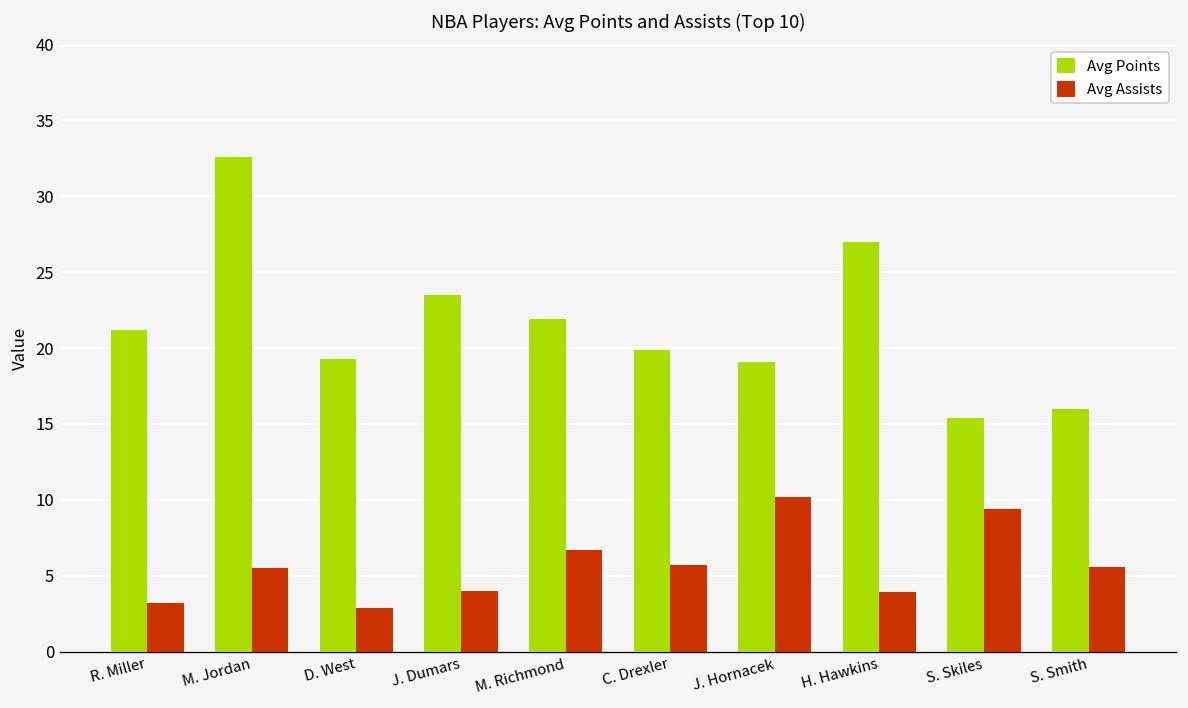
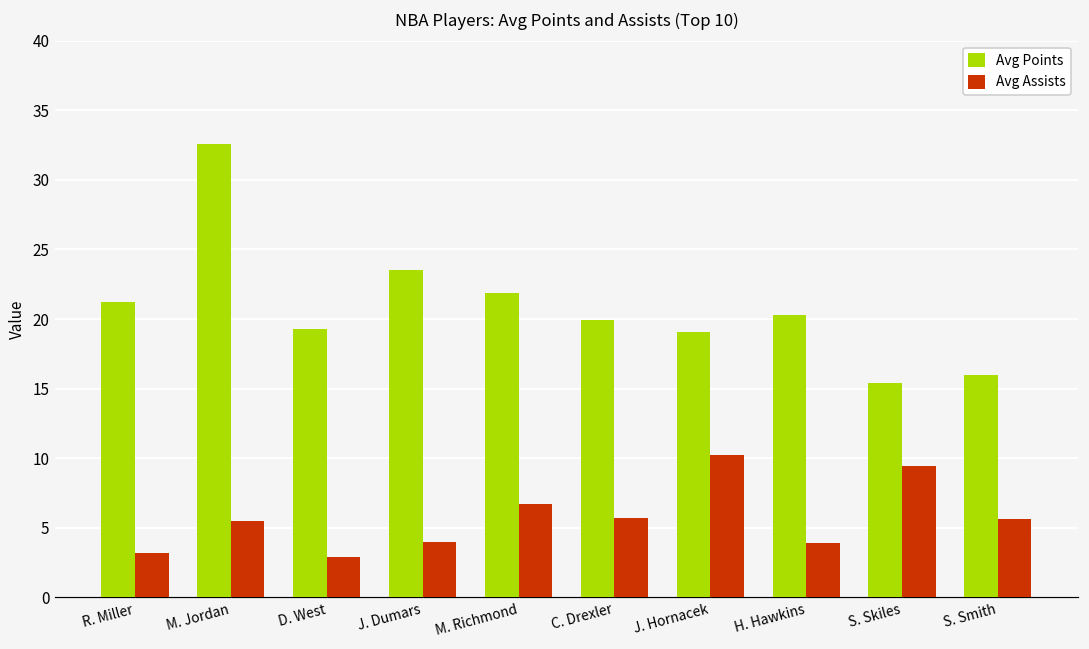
Avg Points, H. Hawkins: 27.0 -> 20.3
